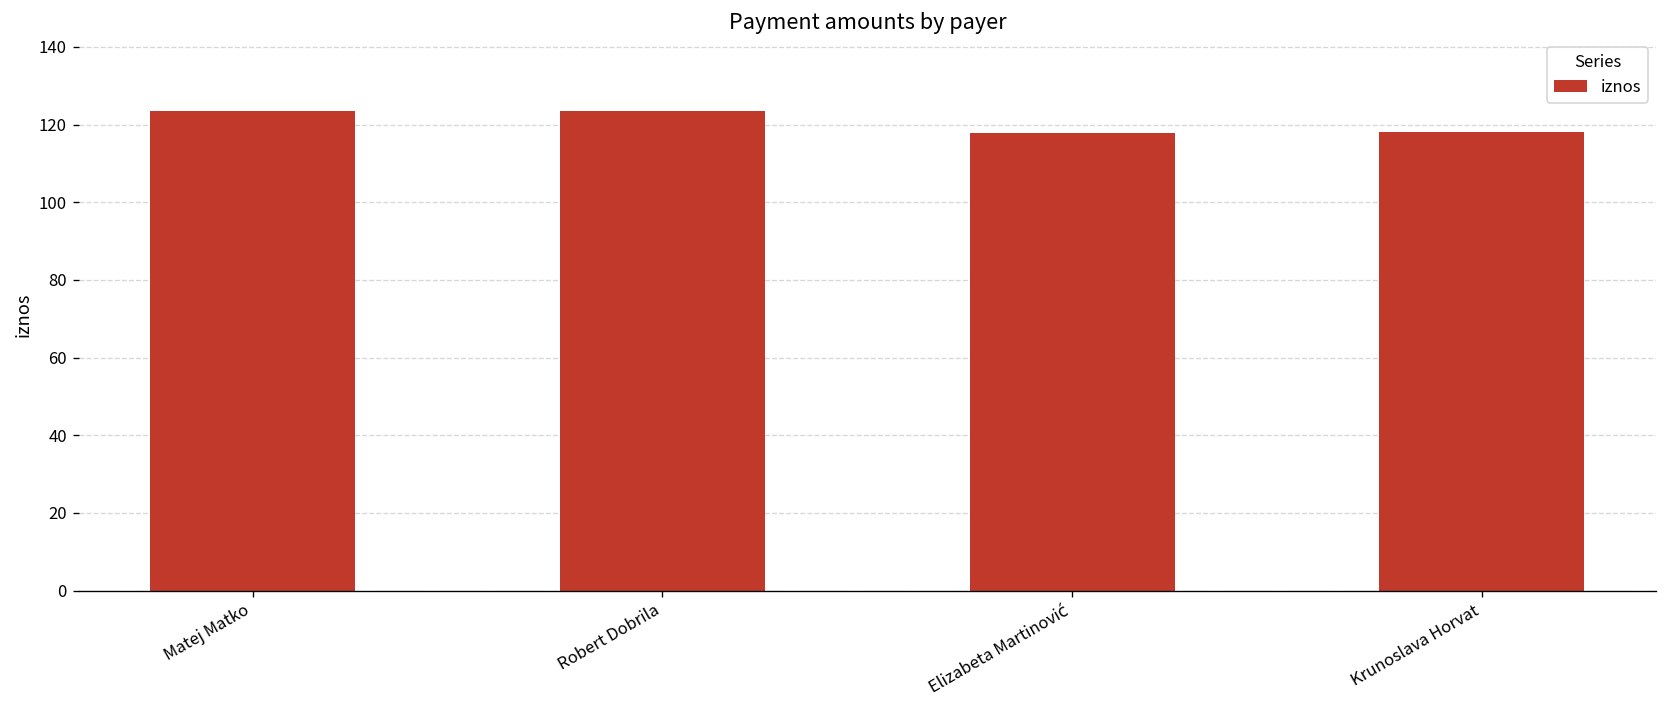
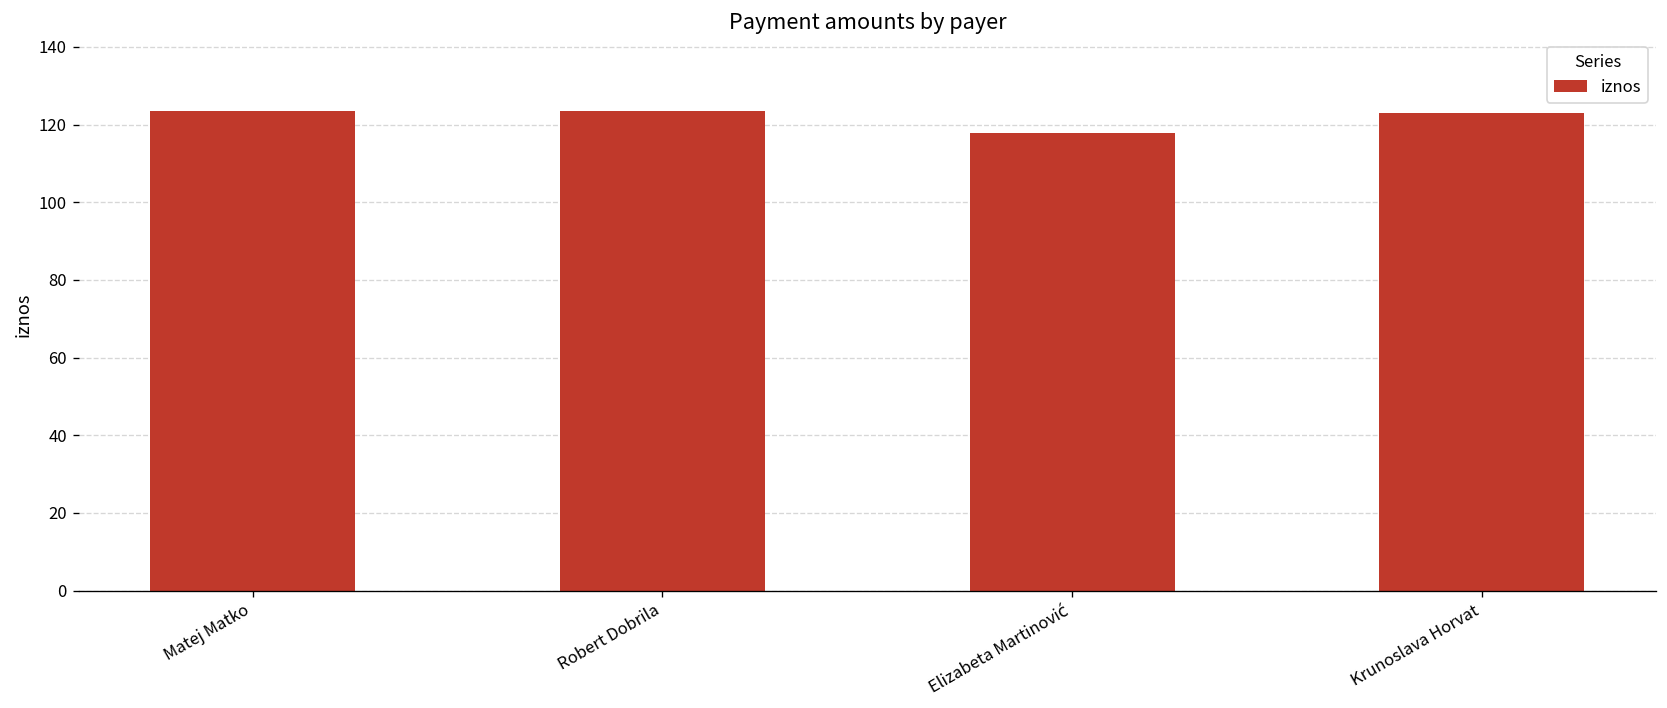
Krunoslava Horvat: 118 -> 123
